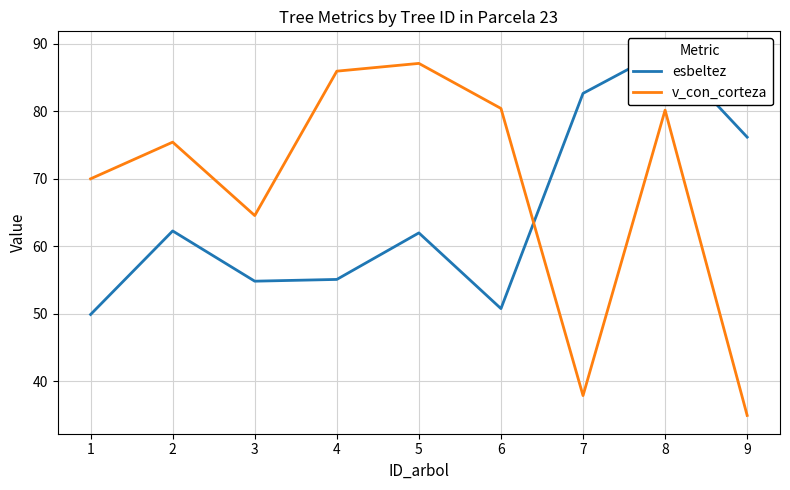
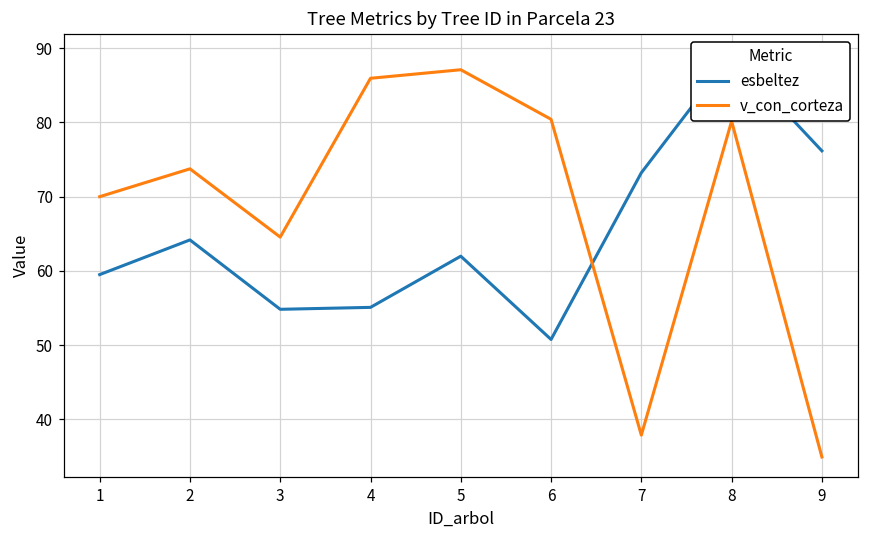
esbeltez, 1: 50 -> 60
esbeltez, 2: 62 -> 64
v_con_corteza, 2: 75 -> 74
esbeltez, 7: 83 -> 73
